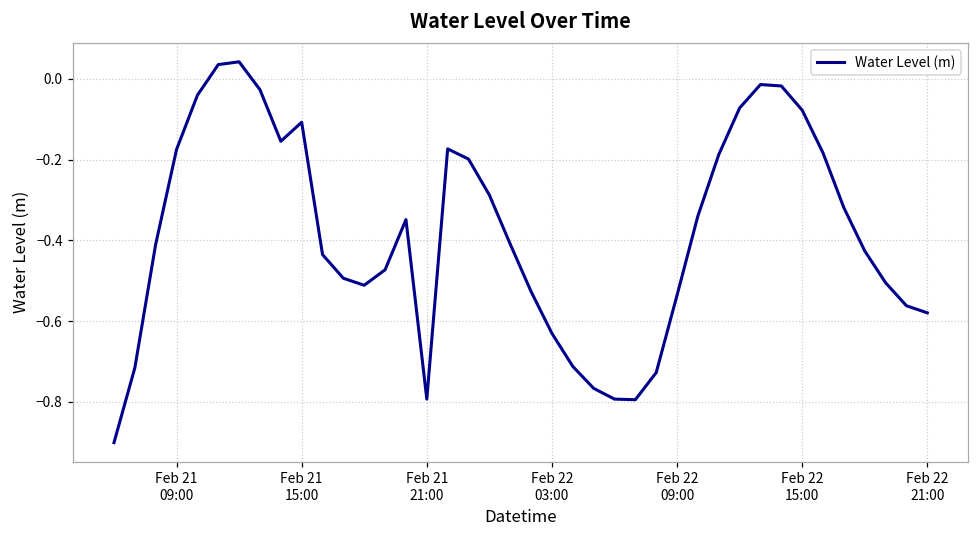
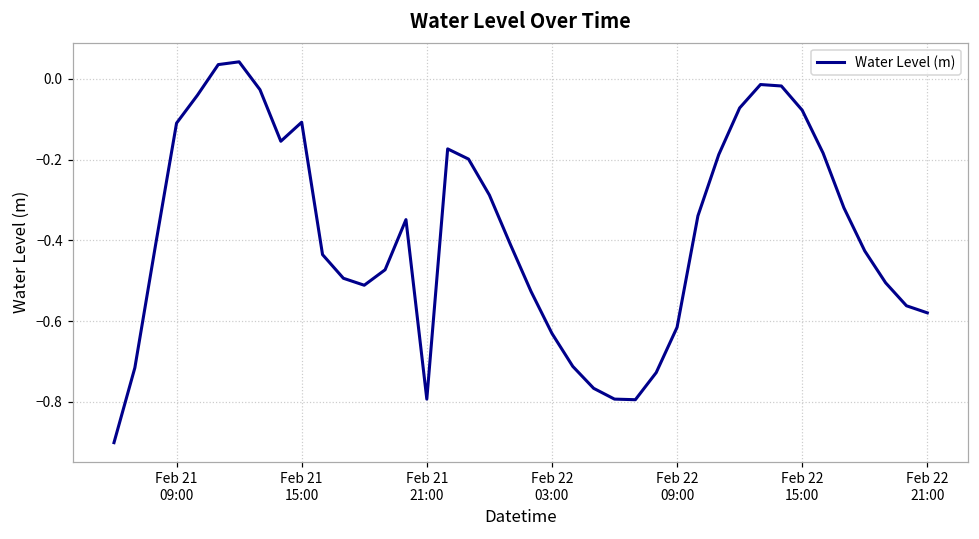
Feb 21 09:00: -0.18 -> -0.11
Feb 22 09:00: -0.54 -> -0.62
